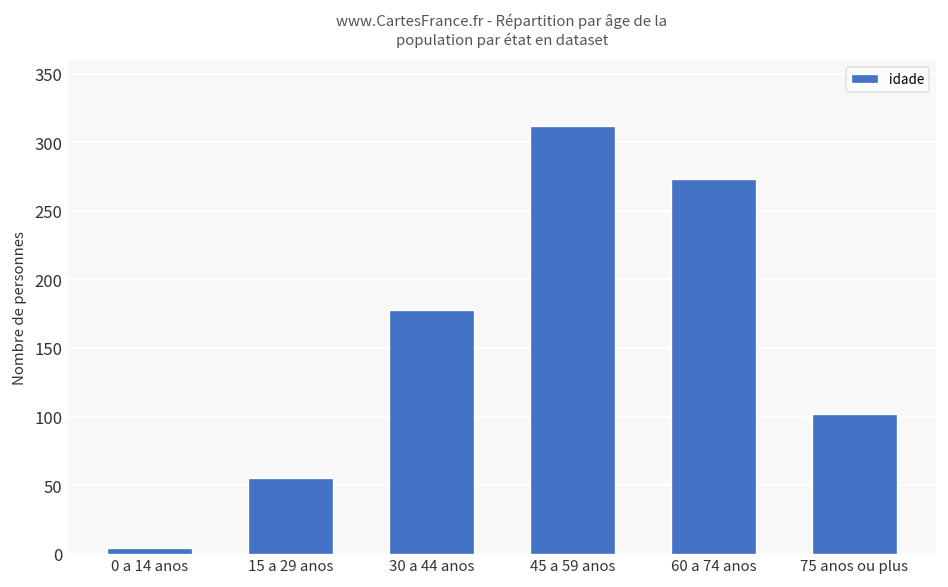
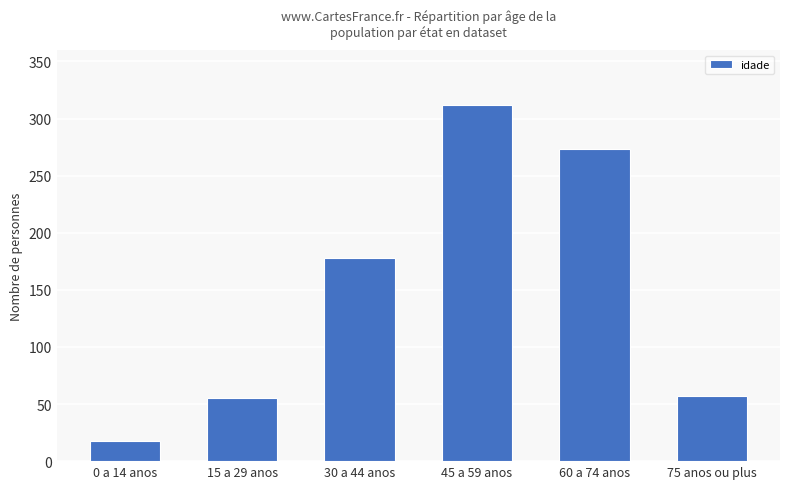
0 a 14 anos: 4 -> 18
75 anos ou plus: 102 -> 57
